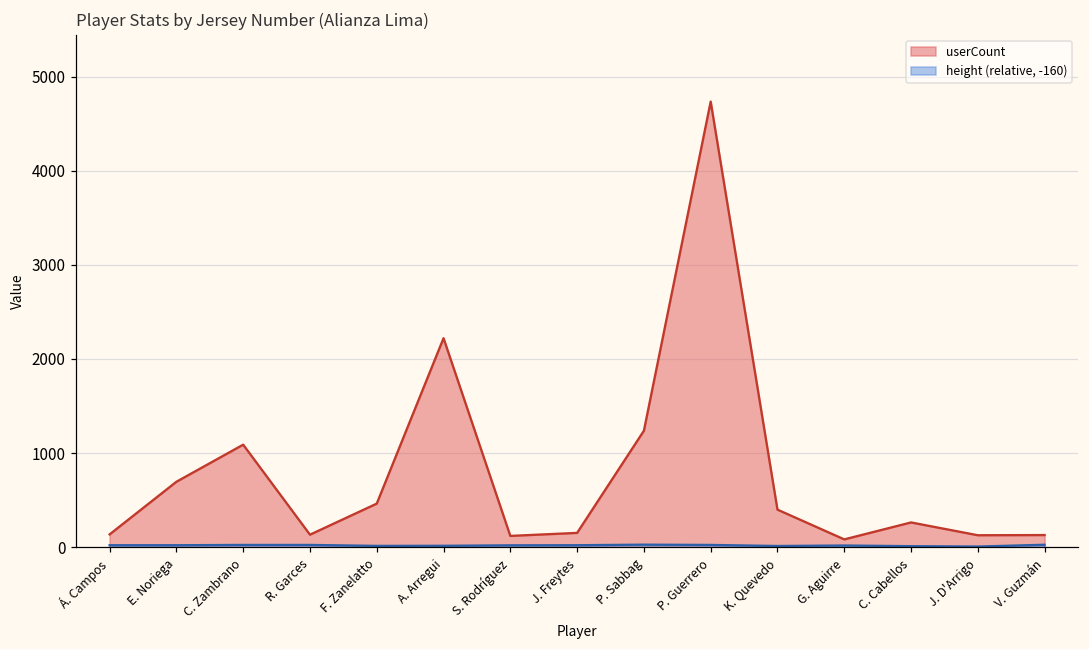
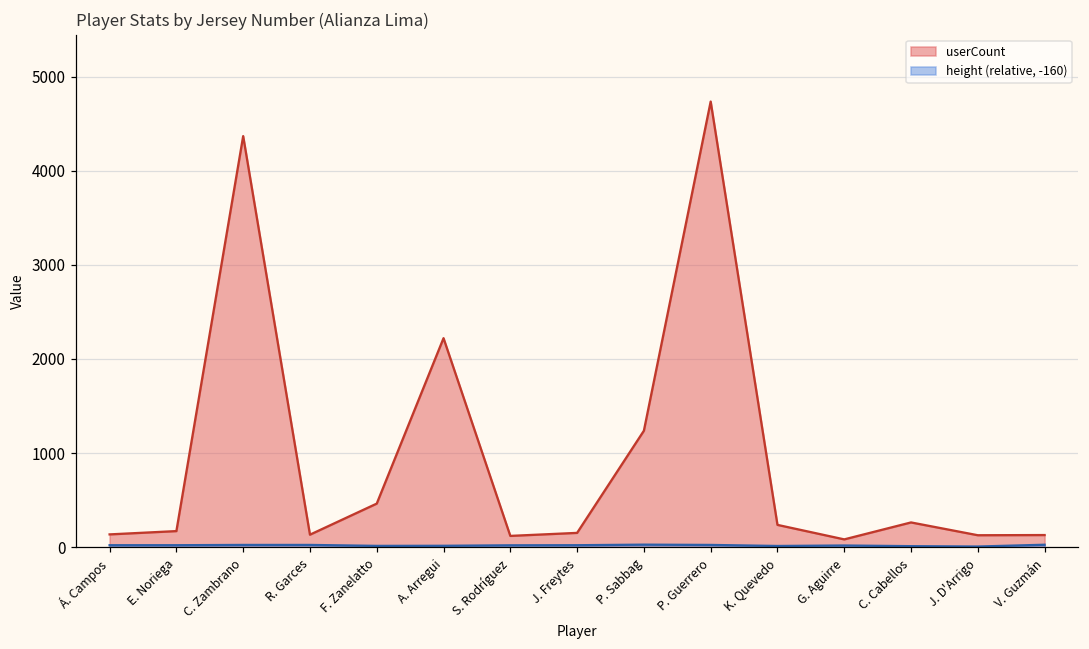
userCount, E. Noriega: 700 -> 200
userCount, C. Zambrano: 1100 -> 4400
userCount, K. Quevedo: 400 -> 200
